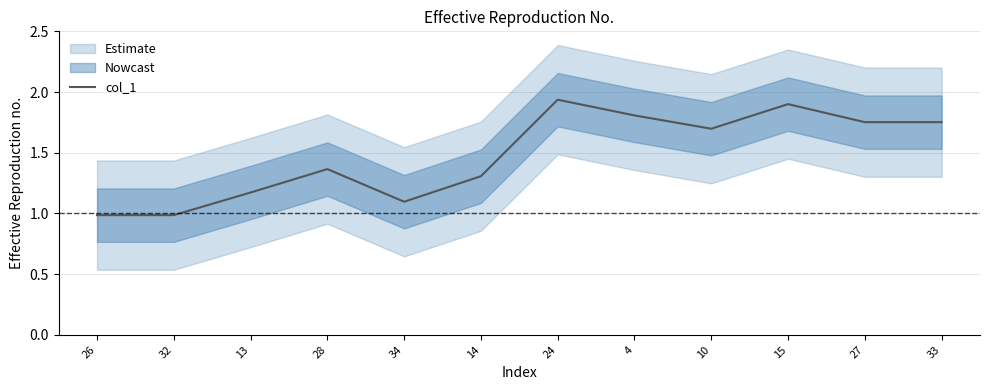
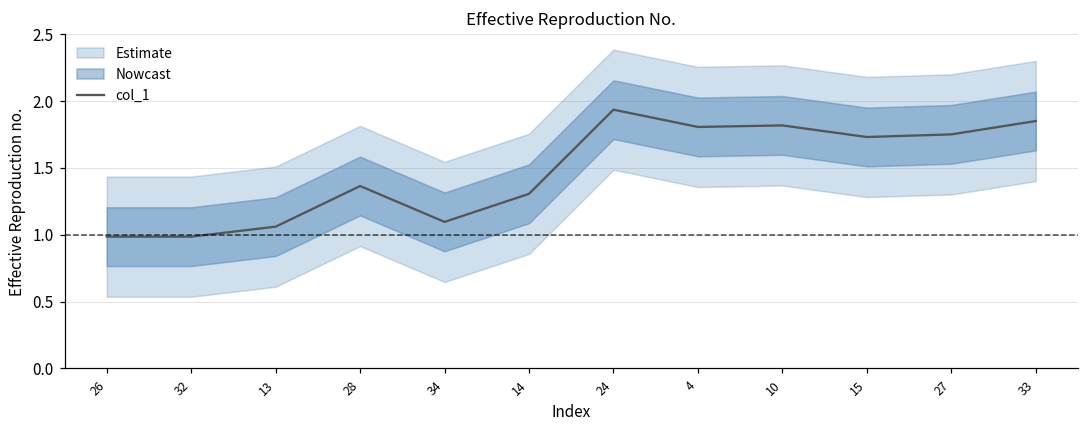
col_1, 13: 1.17 -> 1.06
col_1, 10: 1.70 -> 1.82
col_1, 15: 1.90 -> 1.73
col_1, 33: 1.75 -> 1.85
